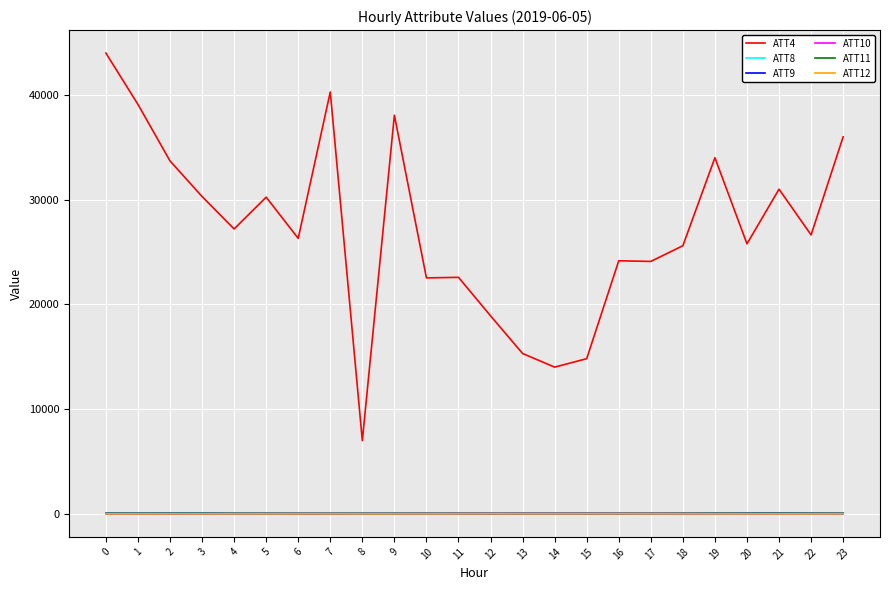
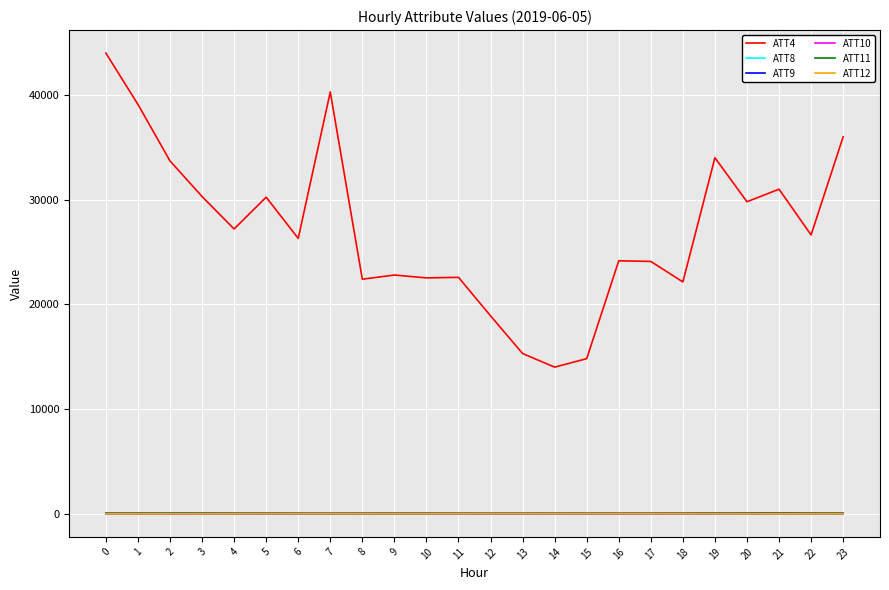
ATT4, 8: 7000 -> 22400
ATT4, 9: 38100 -> 22800
ATT4, 18: 25600 -> 22100
ATT4, 20: 25800 -> 29800
